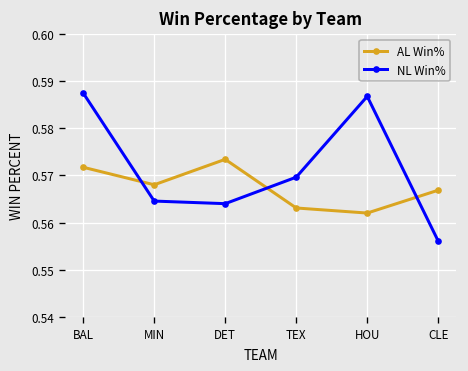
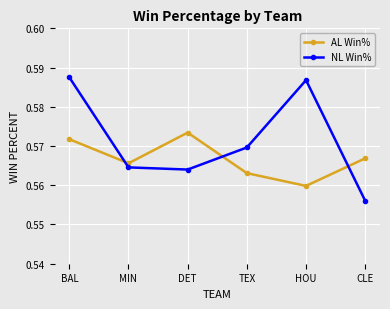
AL Win%, MIN: 0.568 -> 0.566
AL Win%, HOU: 0.562 -> 0.560
